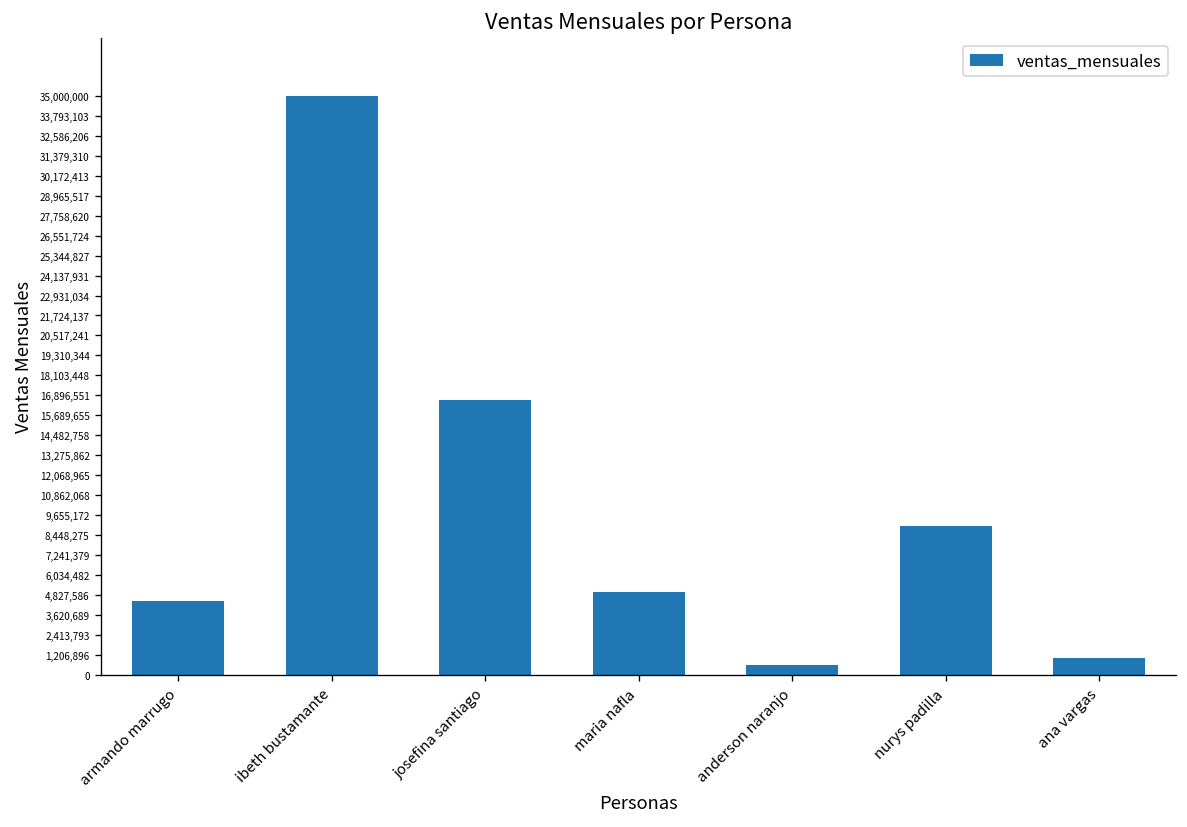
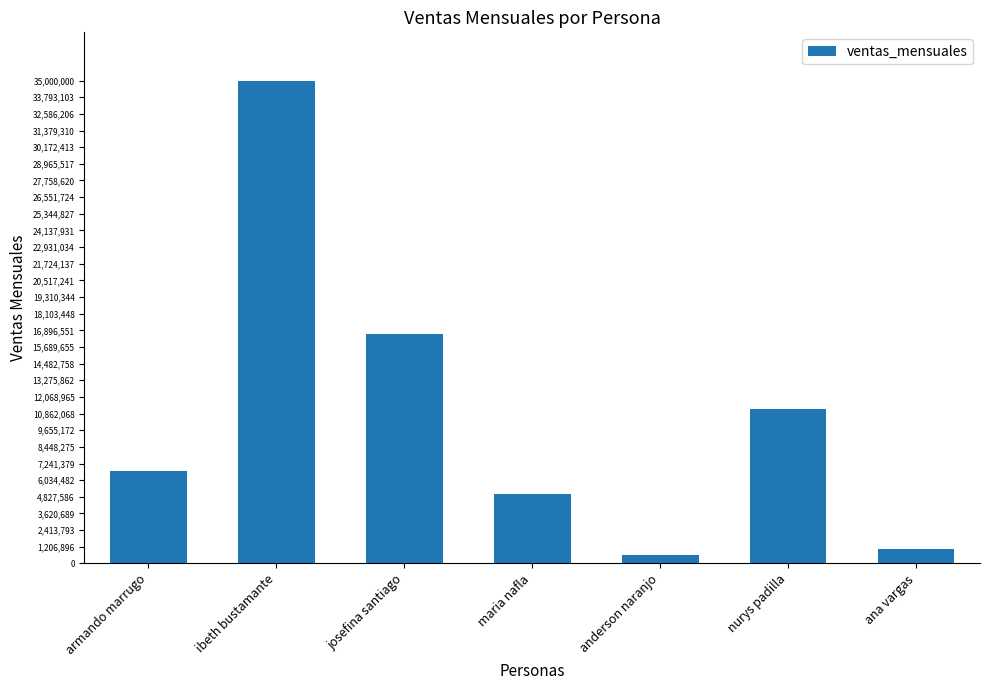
armando marrugo: 4,500,000 -> 6,700,000
nurys padilla: 9,000,000 -> 11,200,000
